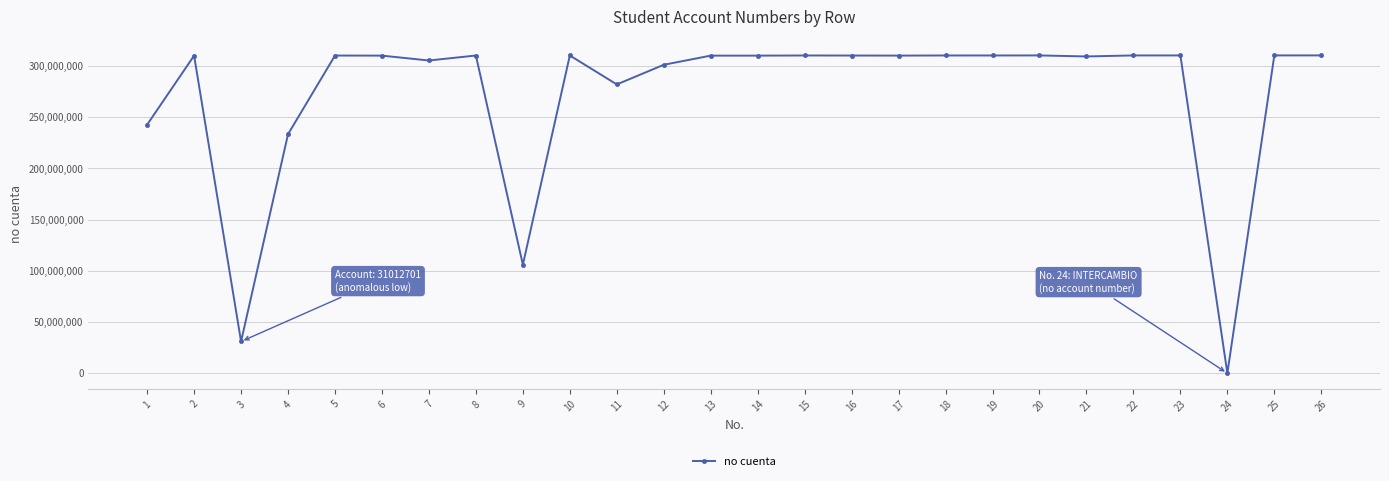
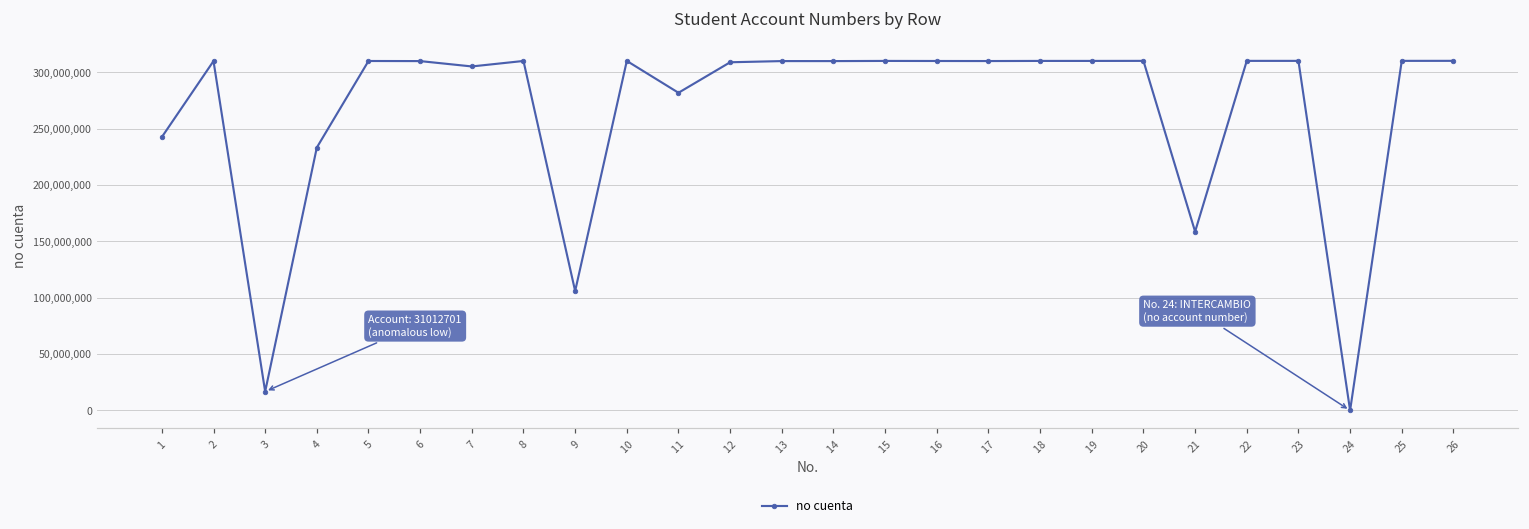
3: 31,000,000 -> 17,000,000
12: 301,000,000 -> 309,000,000
21: 309,000,000 -> 159,000,000
